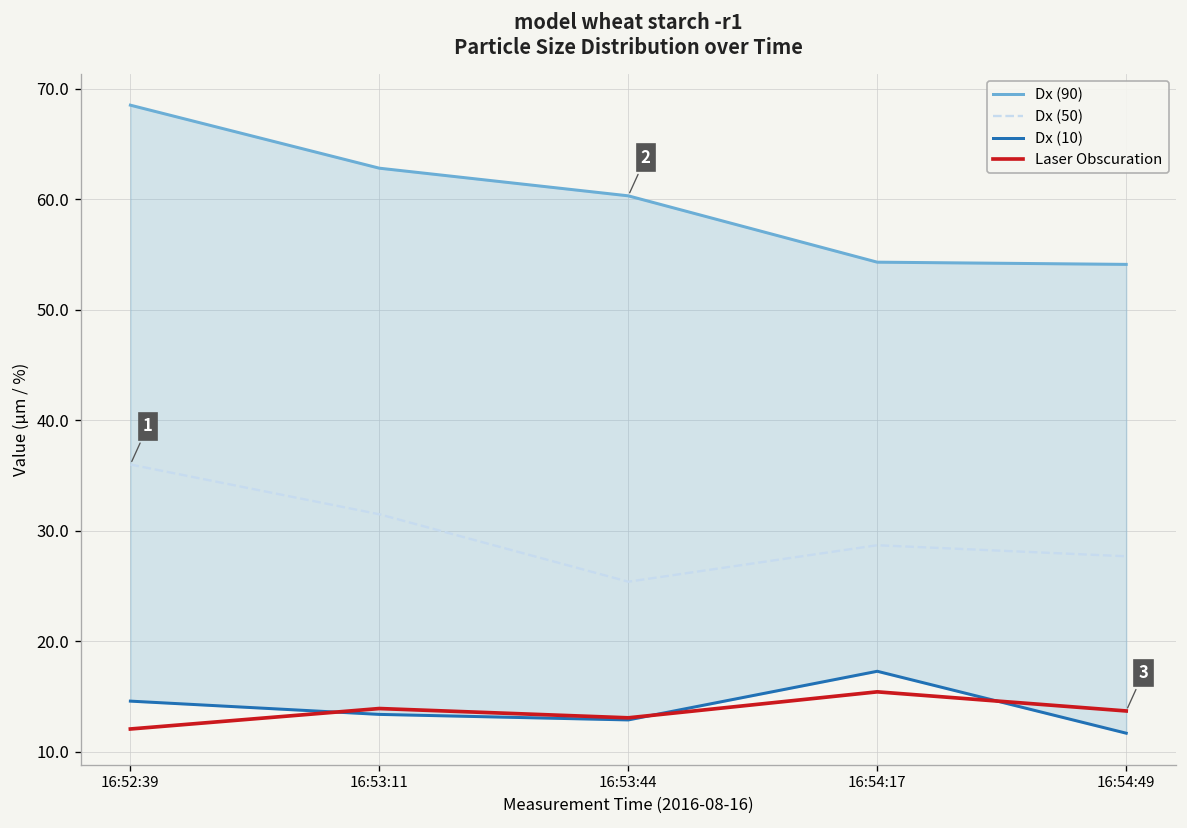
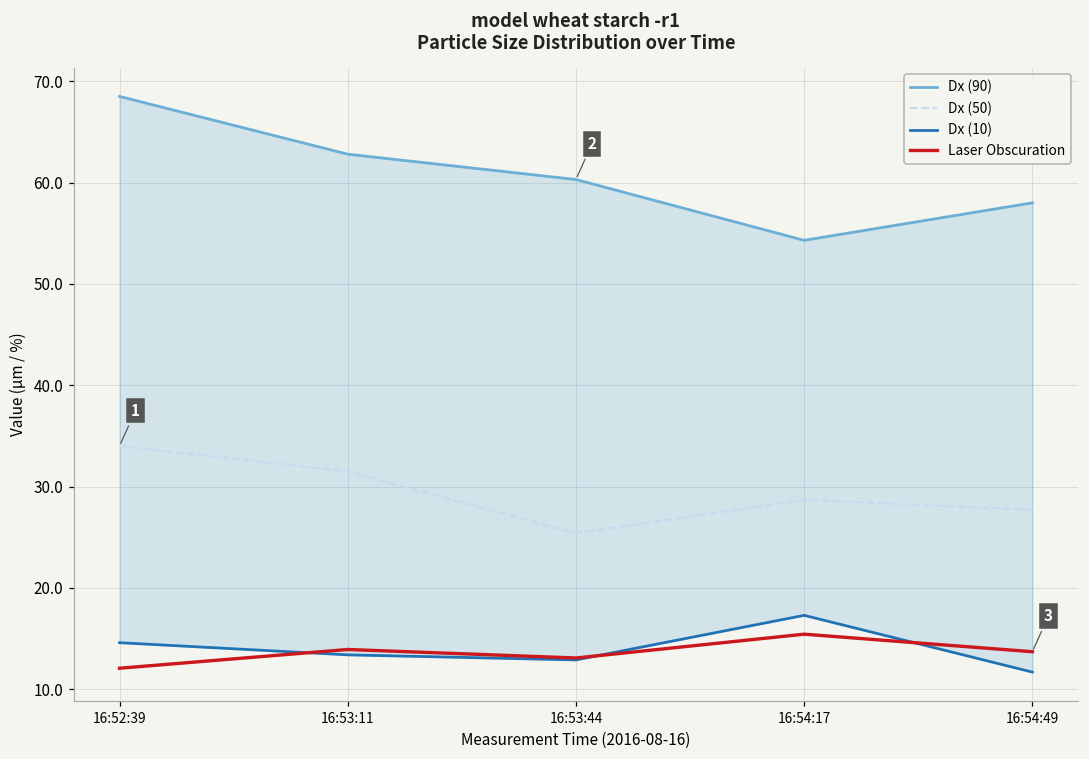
Dx (50), 16:52:39: 36 -> 34
Dx (90), 16:54:49: 54 -> 58
